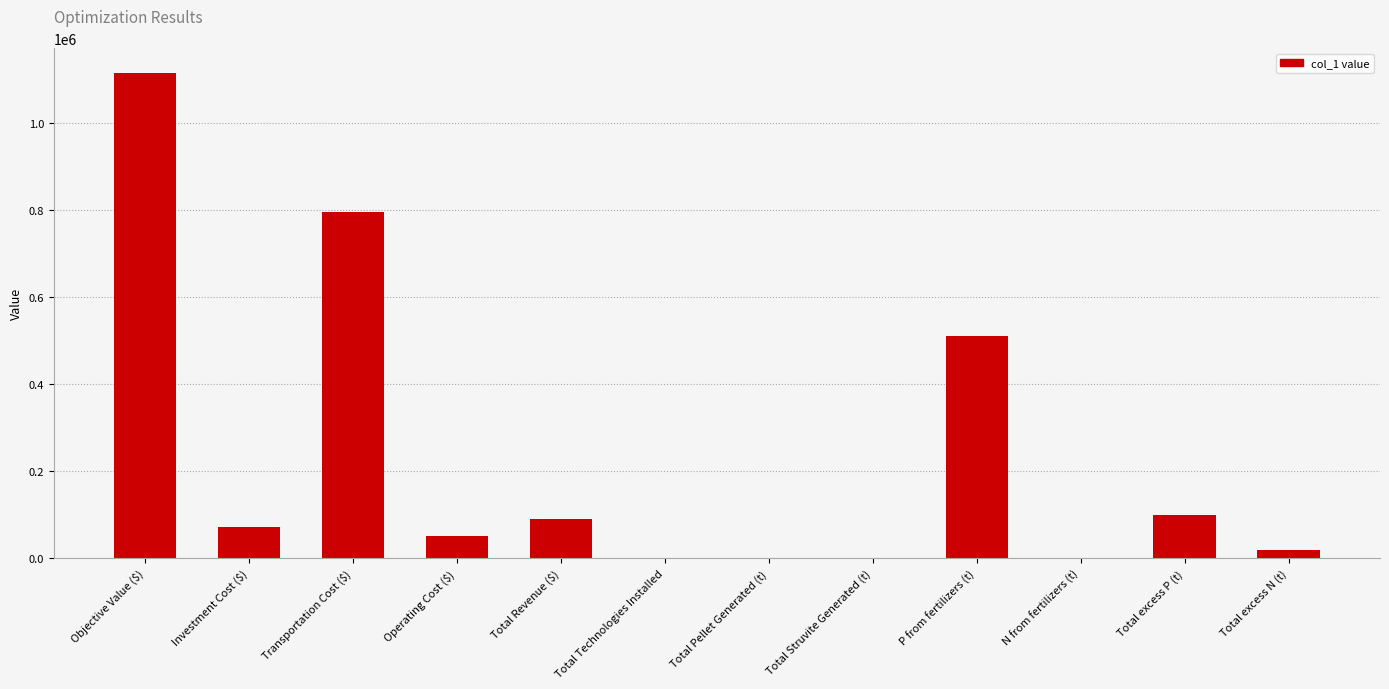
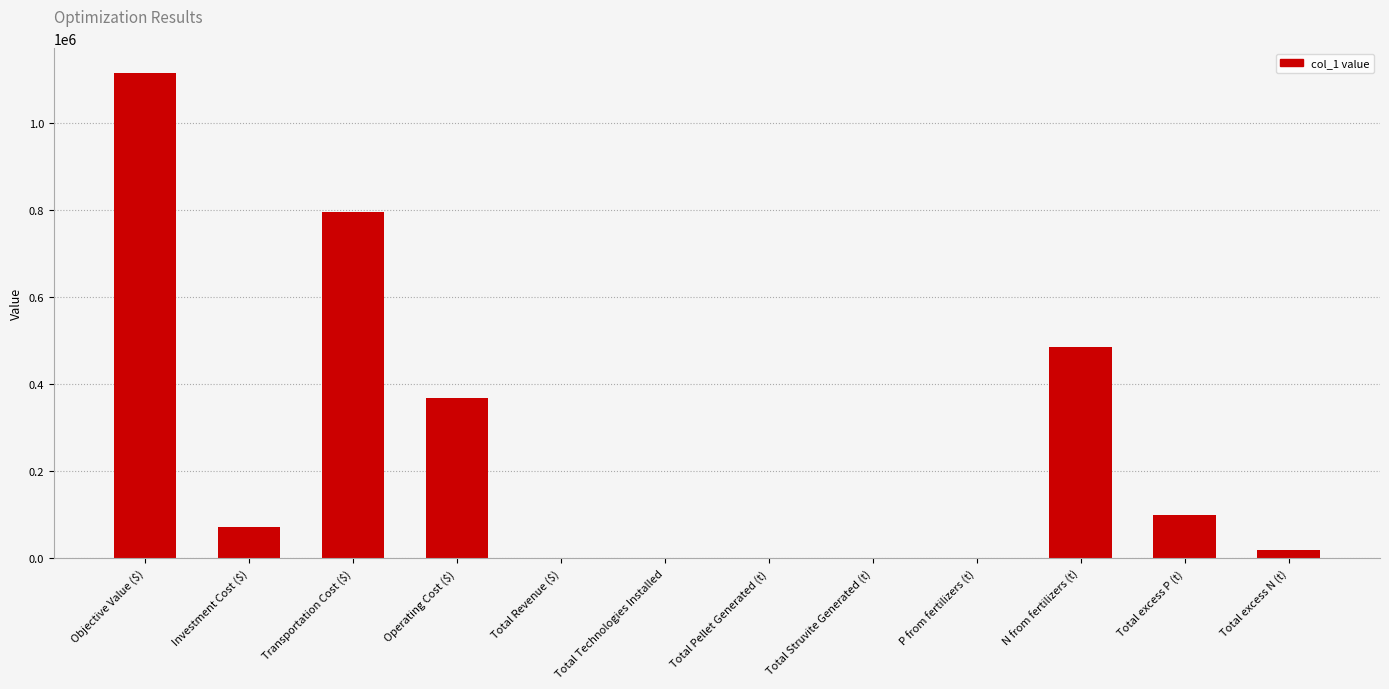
Operating Cost ($): 50000 -> 370000
Total Revenue ($): 90000 -> 0
P from fertilizers (t): 510000 -> 0
N from fertilizers (t): 0 -> 490000
